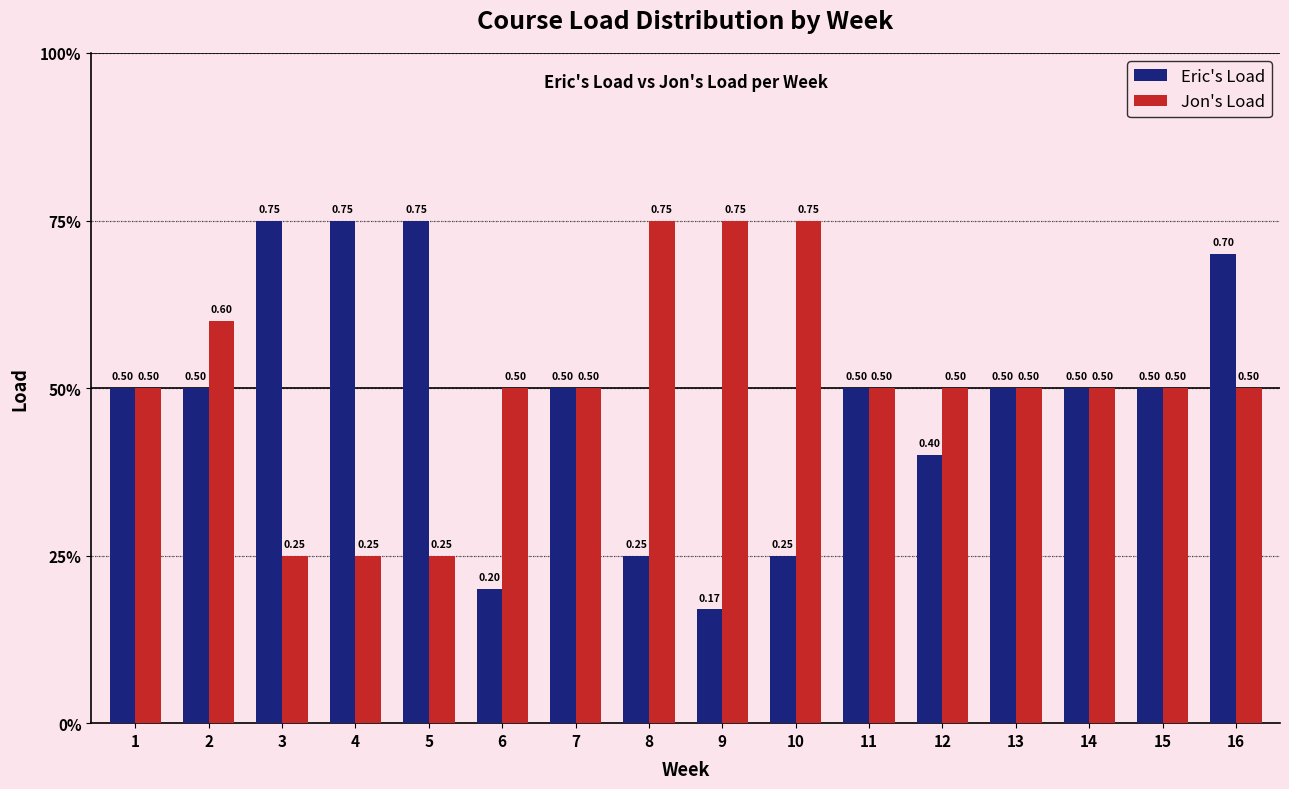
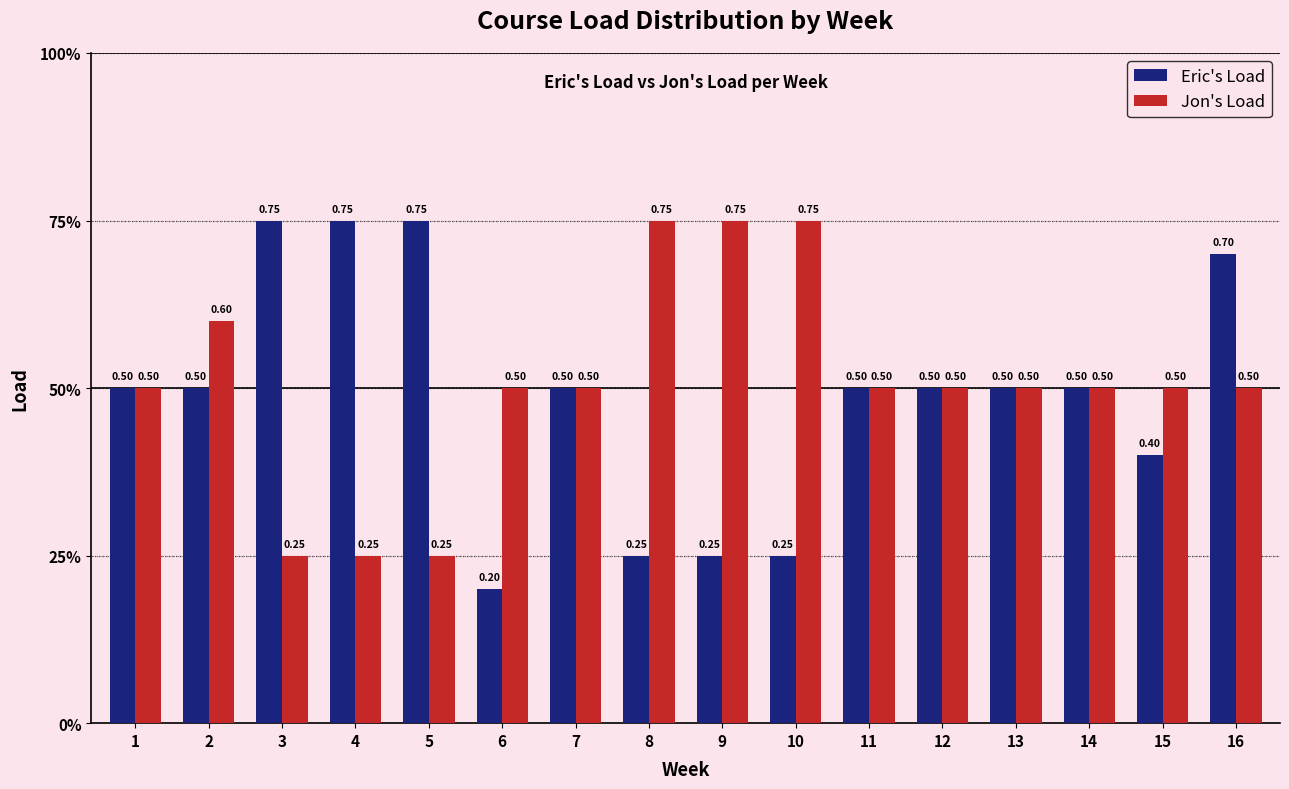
Eric's Load, 9: 0.17 -> 0.25
Eric's Load, 12: 0.40 -> 0.50
Eric's Load, 15: 0.50 -> 0.40
